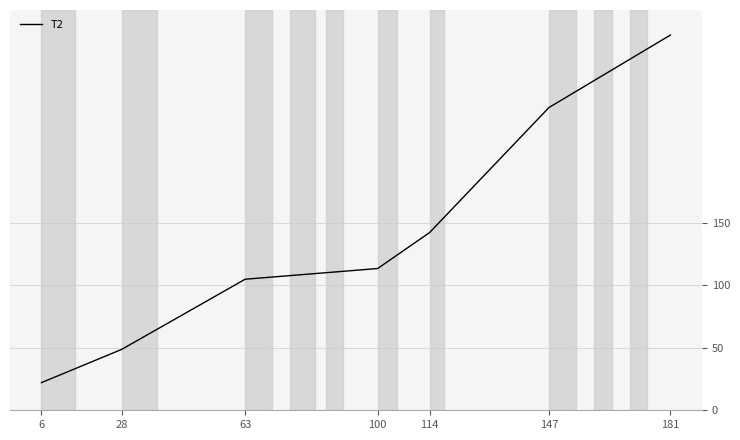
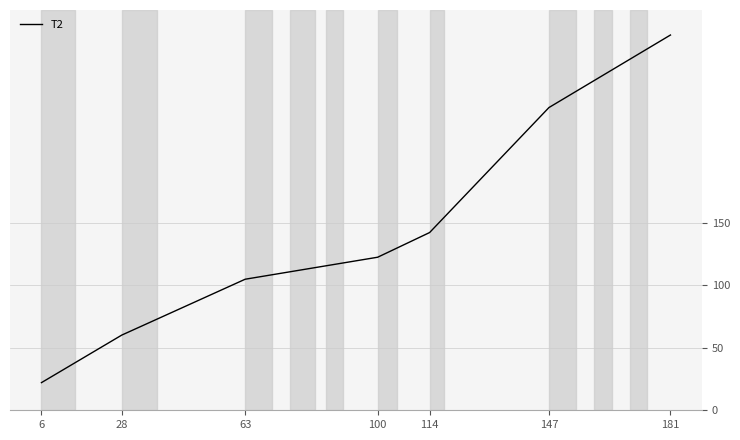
28: 49 -> 60
100: 113 -> 122
